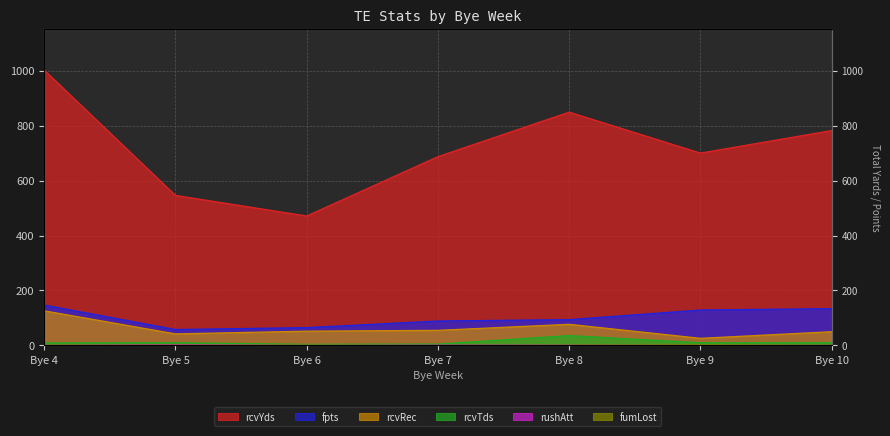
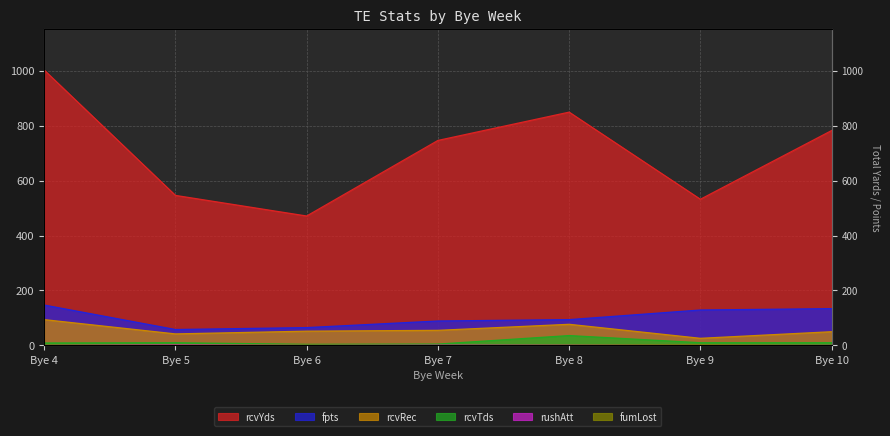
rcvRec, Bye 4: 130 -> 90
rcvYds, Bye 7: 690 -> 750
rcvYds, Bye 9: 700 -> 530
